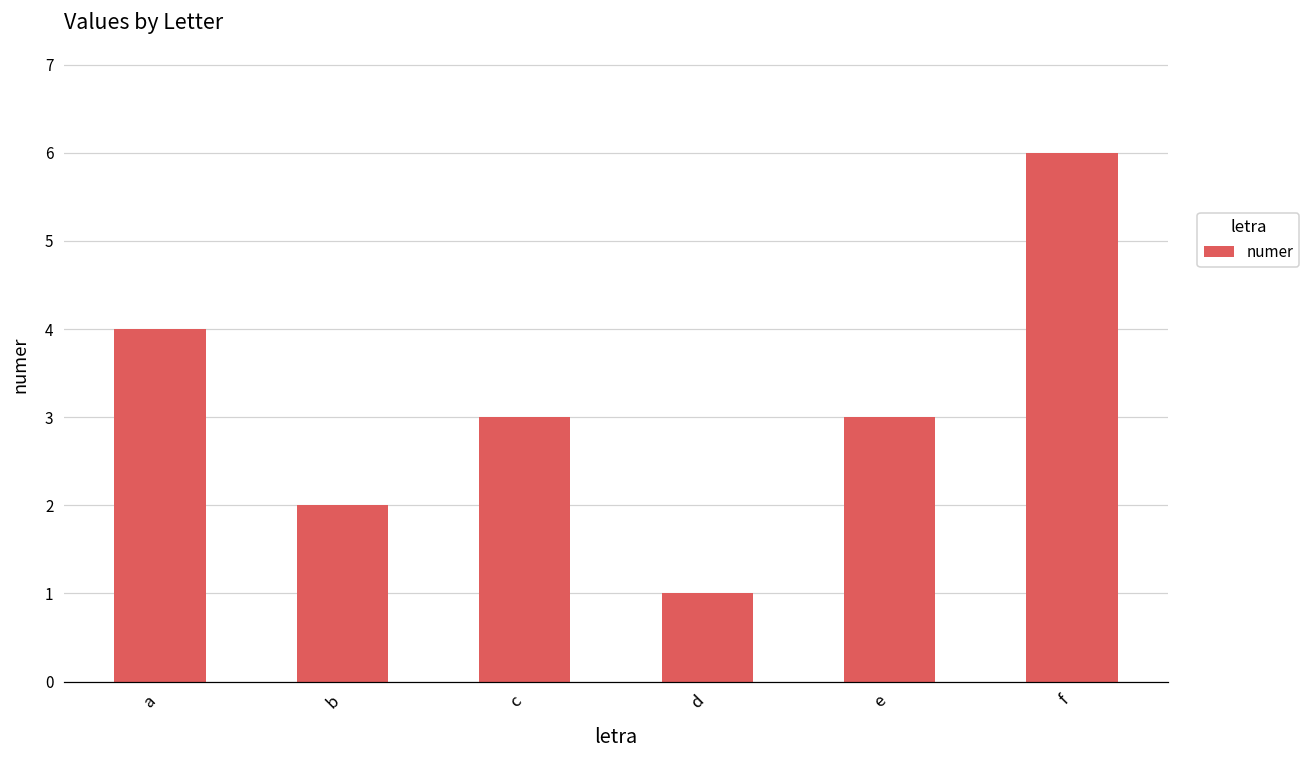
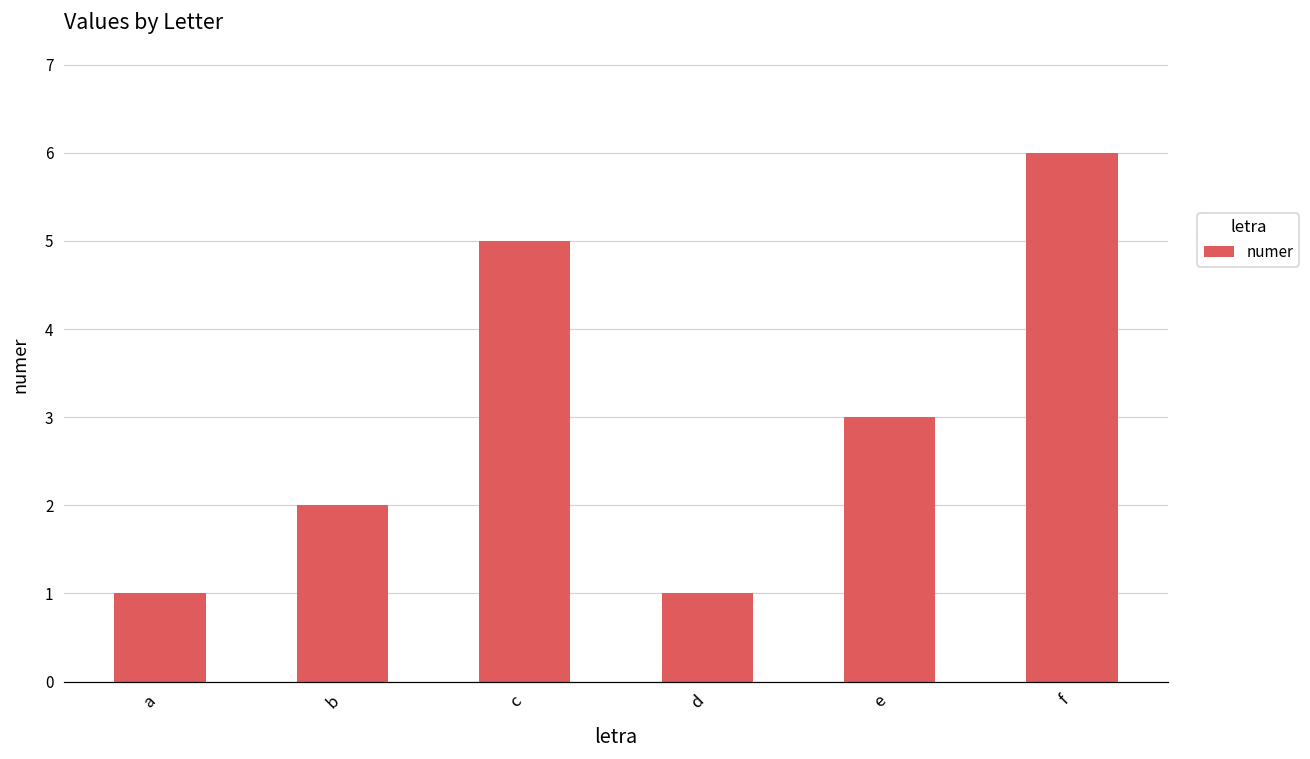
a: 4 -> 1
c: 3 -> 5
